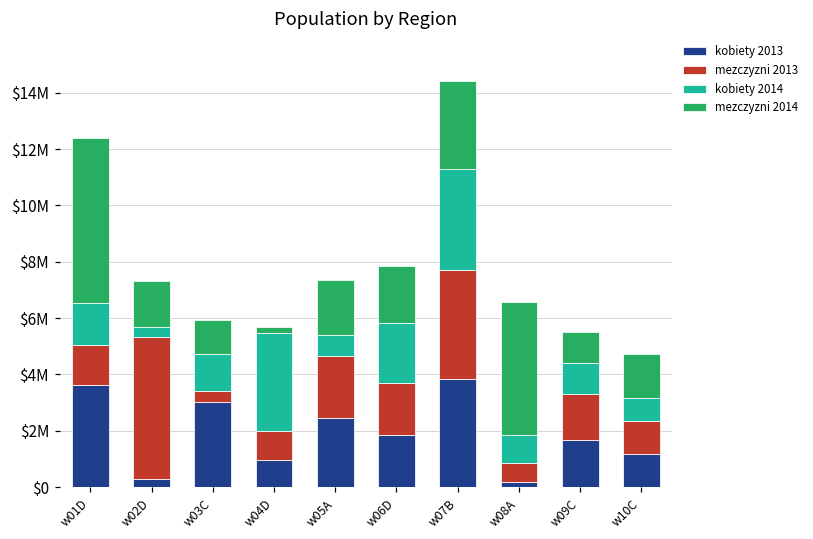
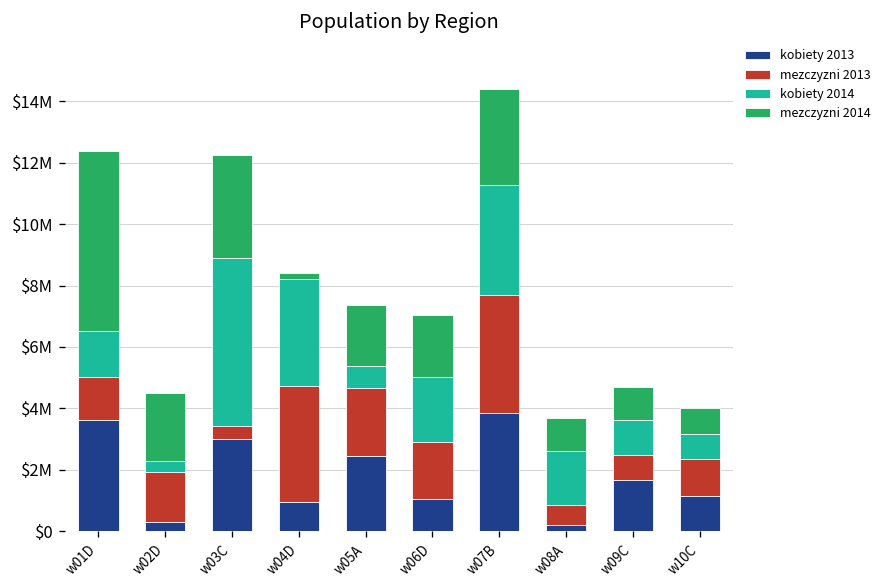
mezczyzni 2013, w02D: $5000000 -> $1600000
mezczyzni 2014, w02D: $1600000 -> $2200000
kobiety 2014, w03C: $1300000 -> $5500000
mezczyzni 2014, w03C: $1200000 -> $3300000
mezczyzni 2013, w04D: $1000000 -> $3800000
kobiety 2013, w06D: $1800000 -> $1000000
kobiety 2014, w08A: $1000000 -> $1800000
mezczyzni 2014, w08A: $4700000 -> $1100000
mezczyzni 2013, w09C: $1600000 -> $800000
mezczyzni 2014, w10C: $1600000 -> $800000
